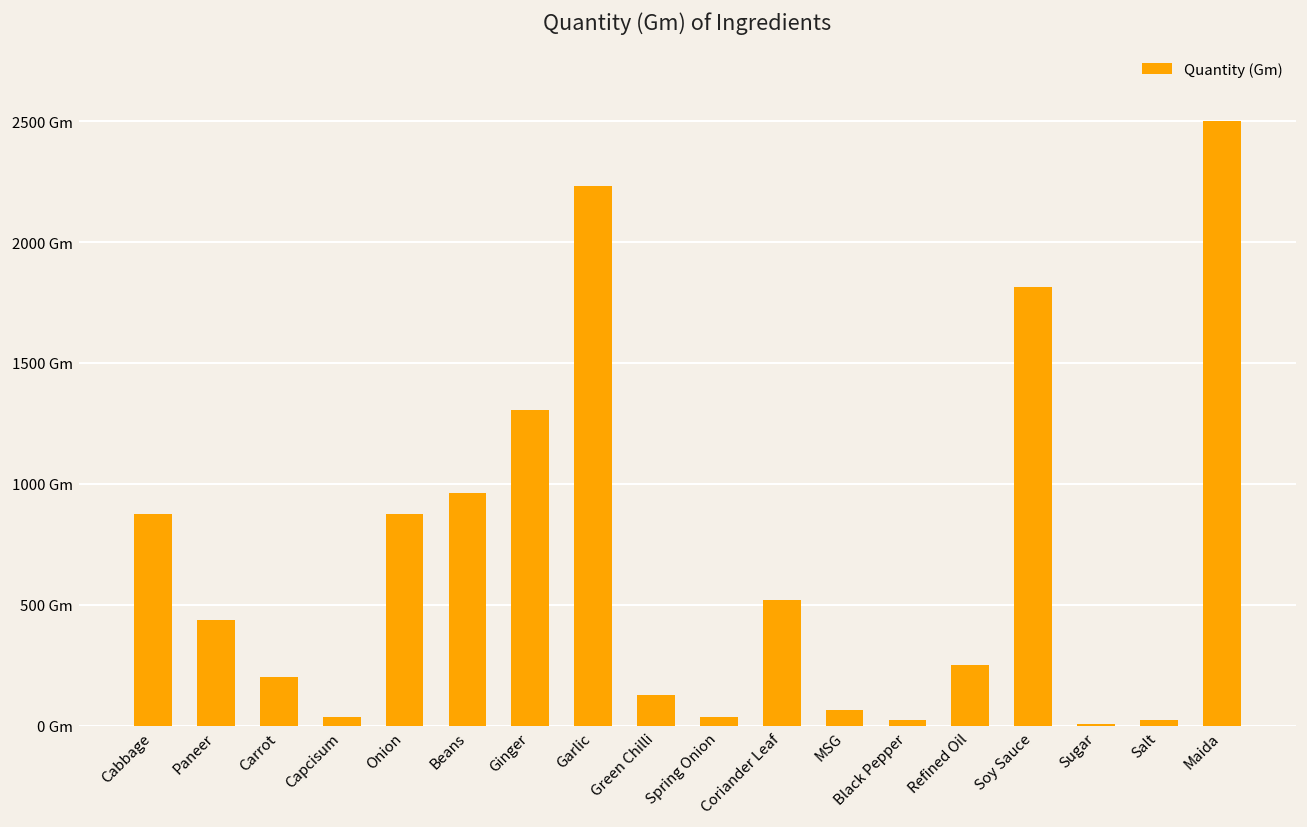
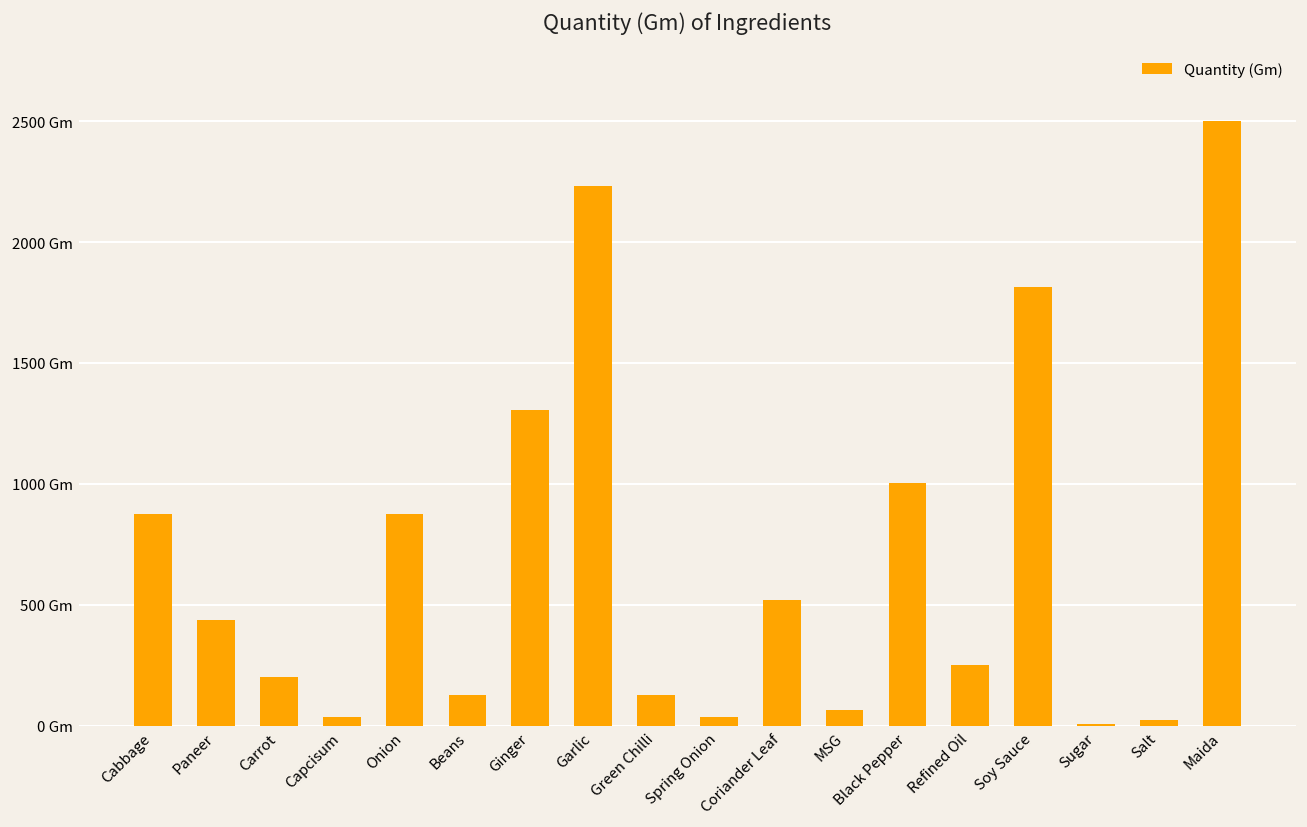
Beans: 960 Gm -> 130 Gm
Black Pepper: 30 Gm -> 1010 Gm
